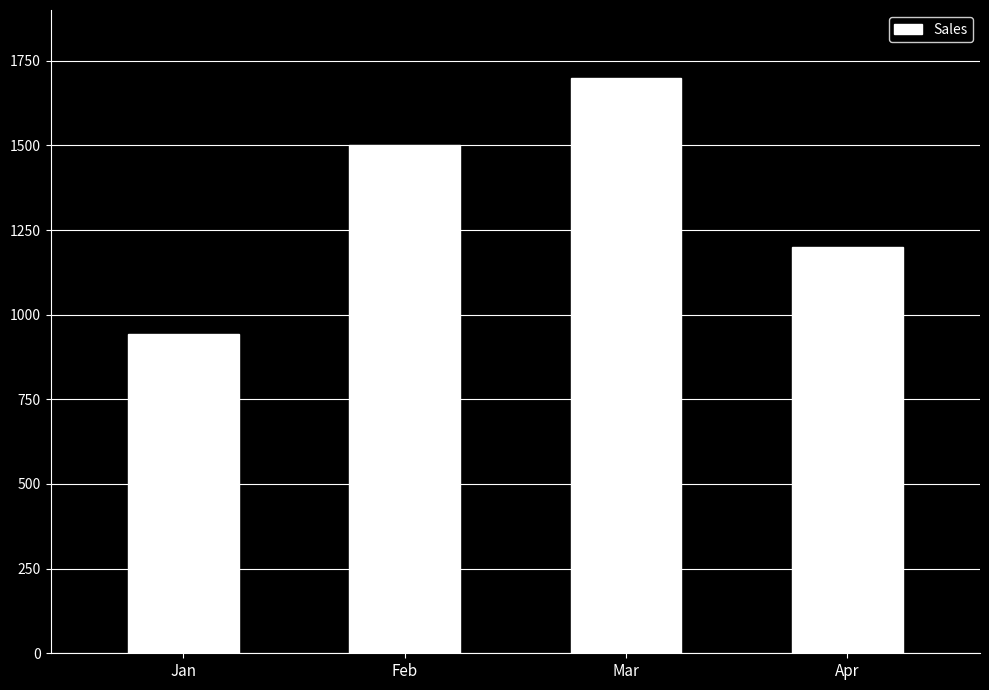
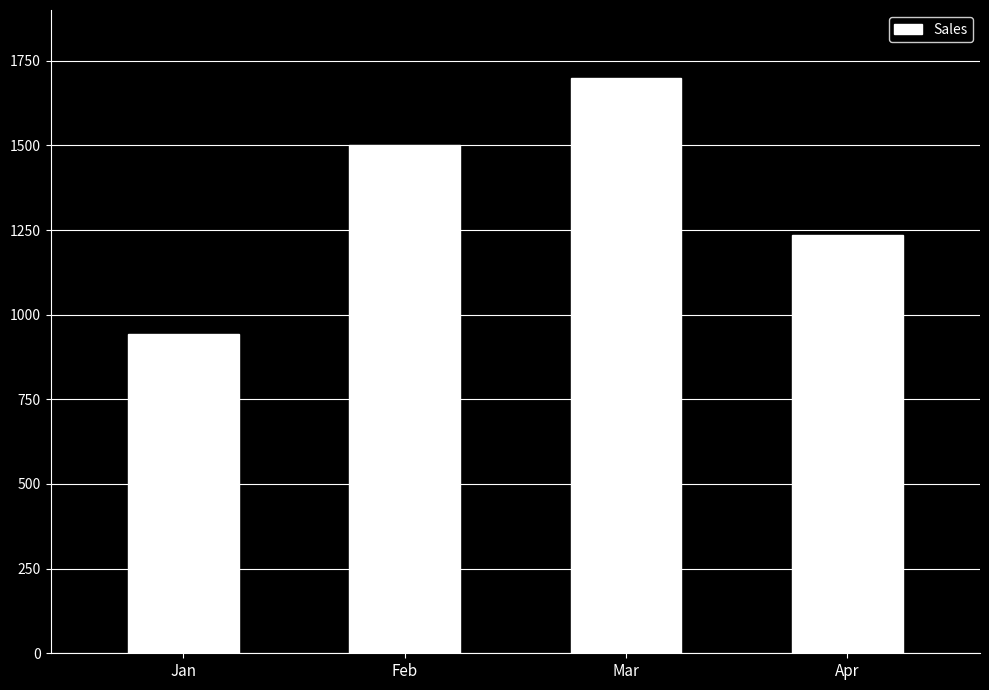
Apr: 1200 -> 1230
